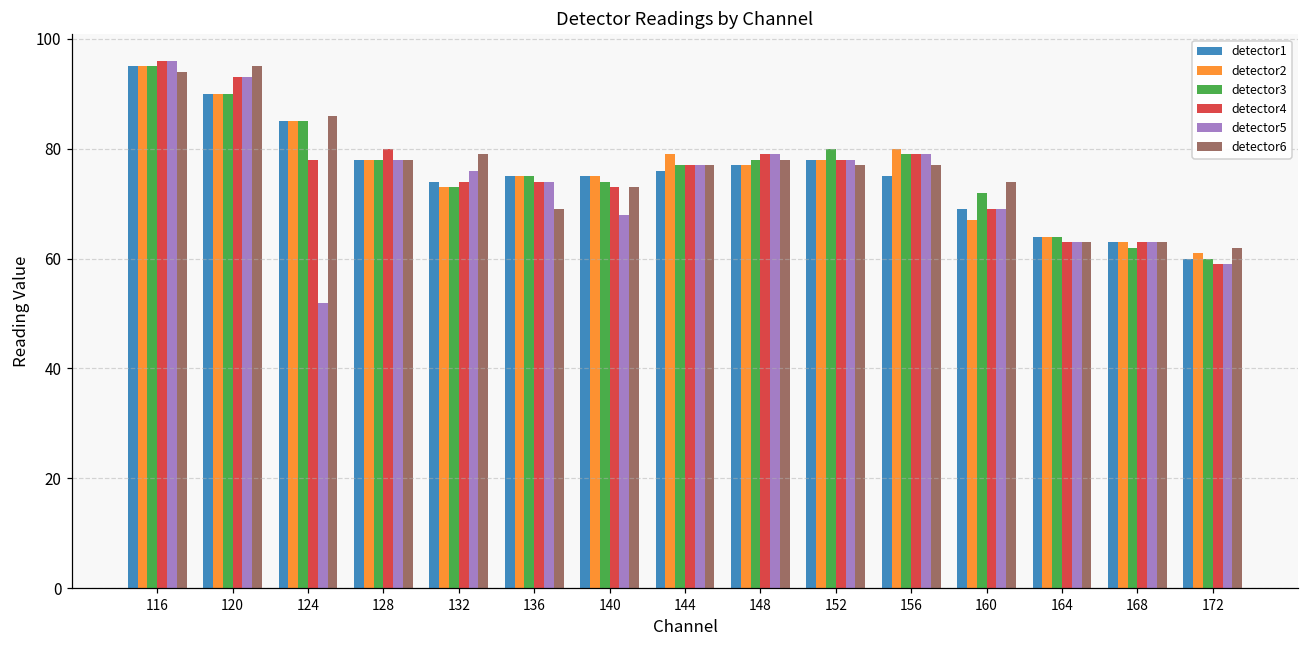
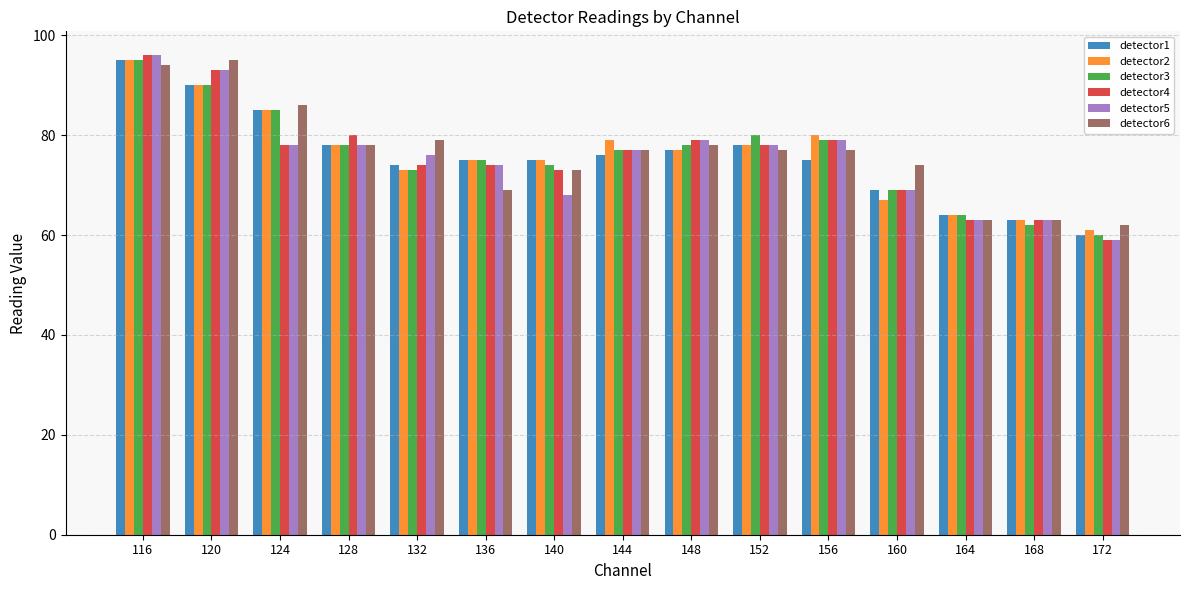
detector5, 124: 52 -> 78
detector3, 160: 72 -> 69
